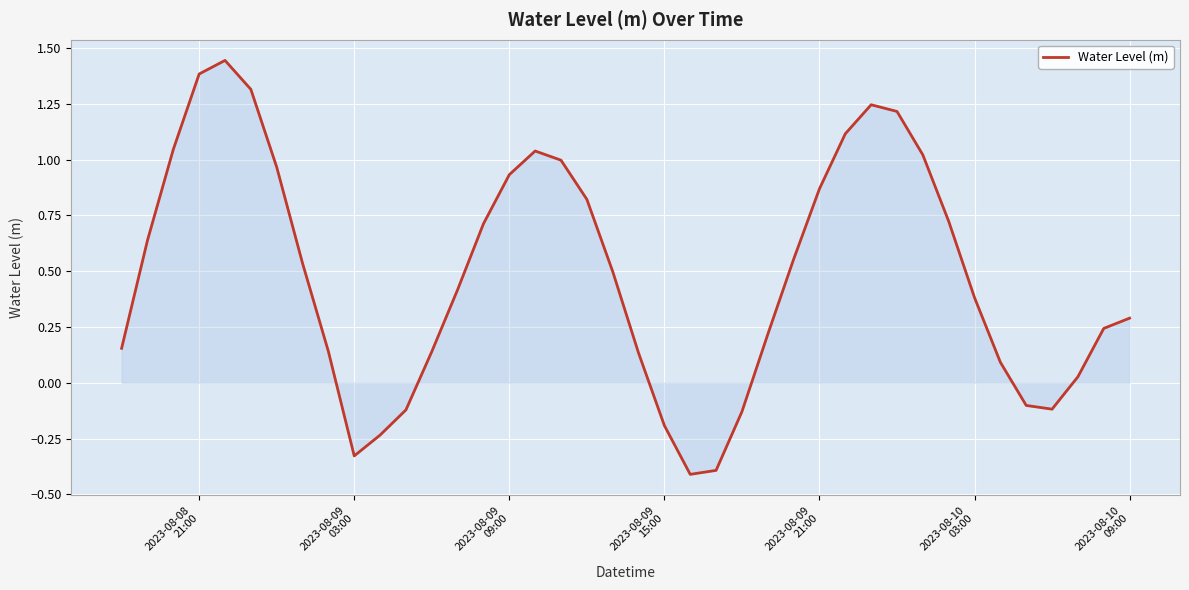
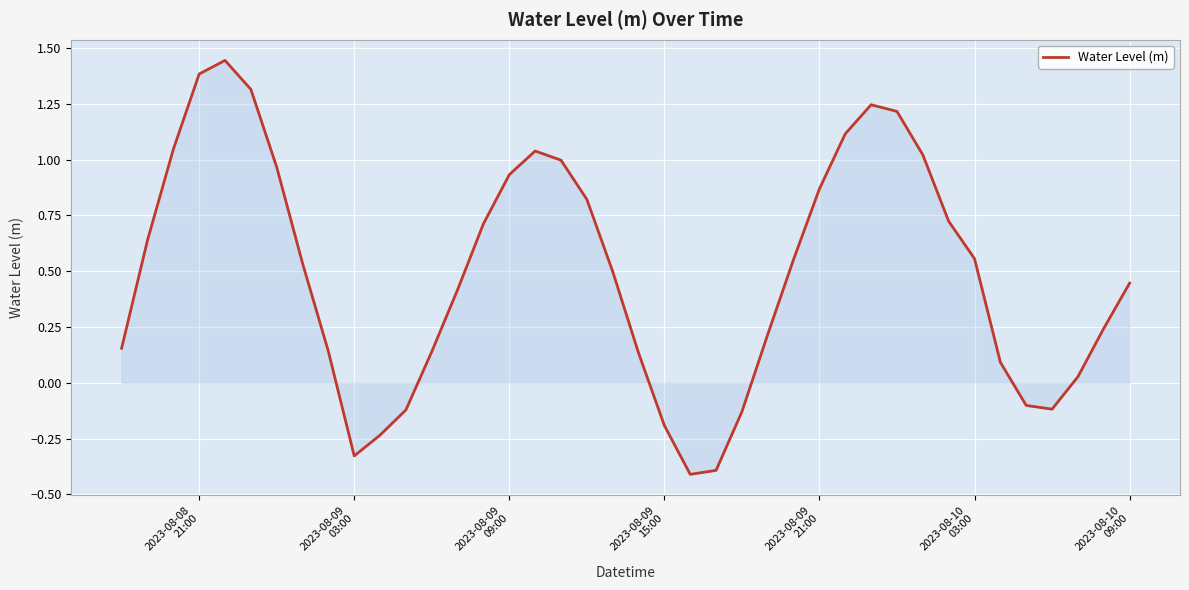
Water Level (m), 2023-08-10 03:00: 0.38 -> 0.56
Water Level (m), 2023-08-10 09:00: 0.29 -> 0.45
